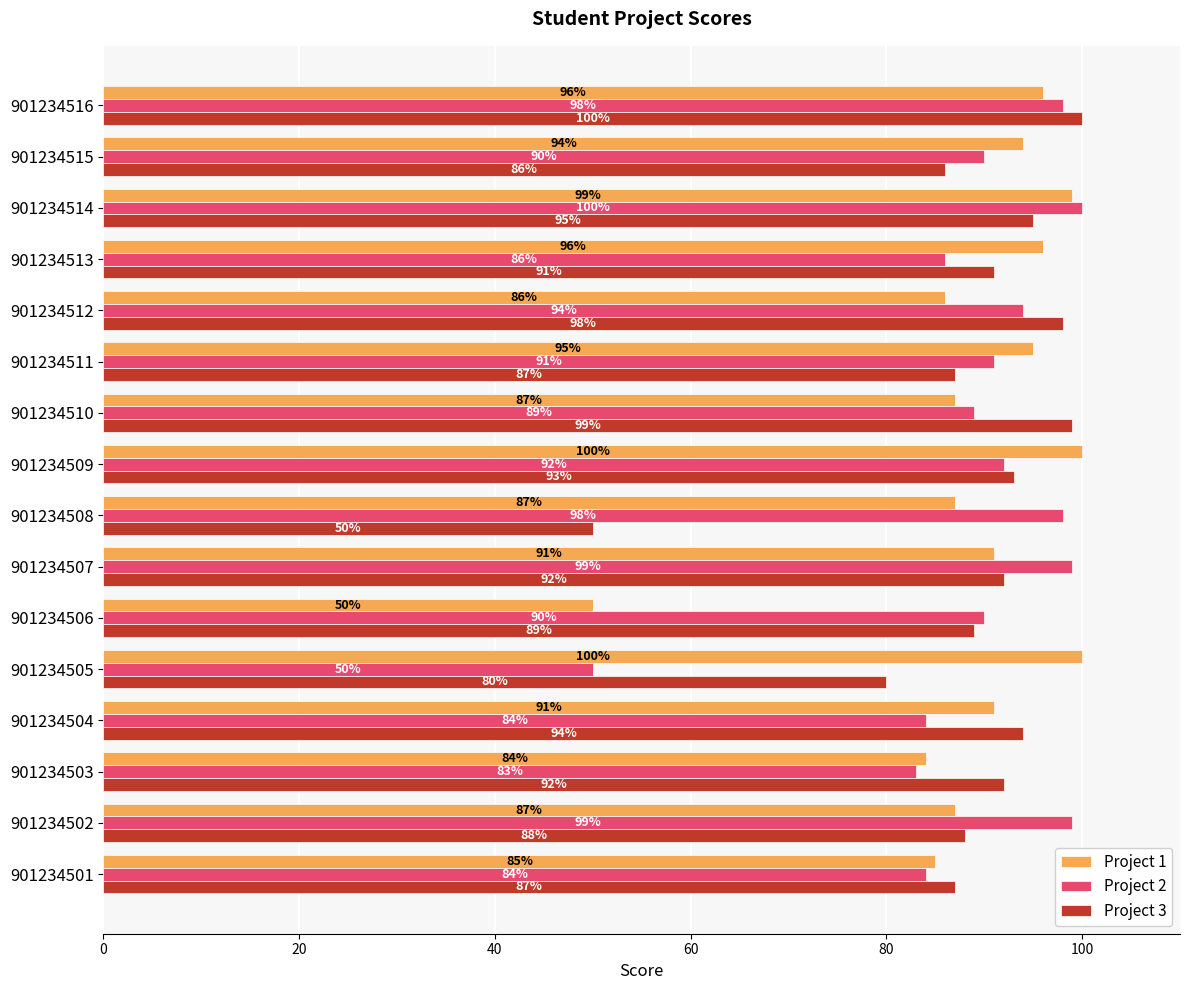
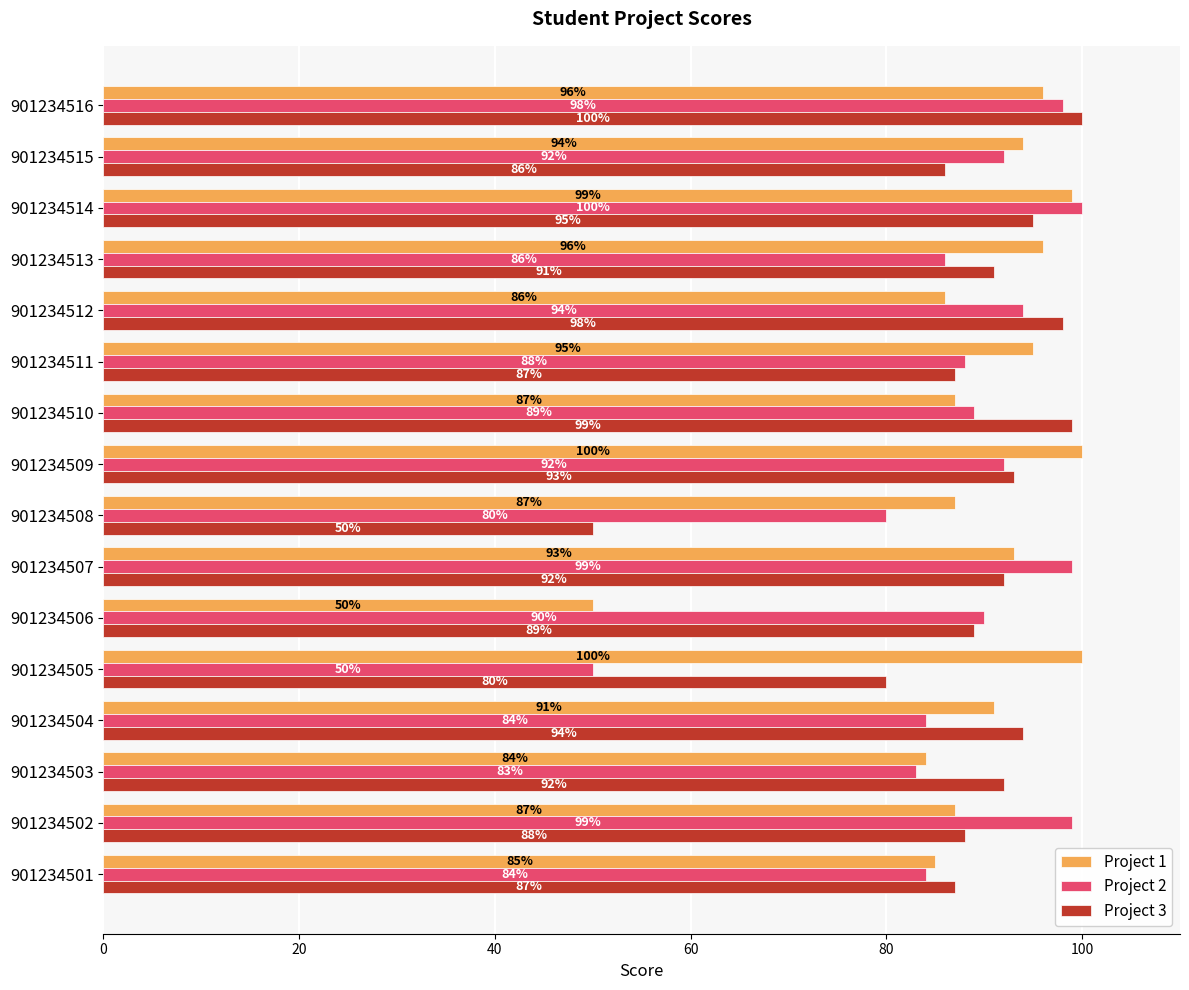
Project 2, 901234515: 90% -> 92%
Project 2, 901234511: 91% -> 88%
Project 2, 901234508: 98% -> 80%
Project 1, 901234507: 91% -> 93%
